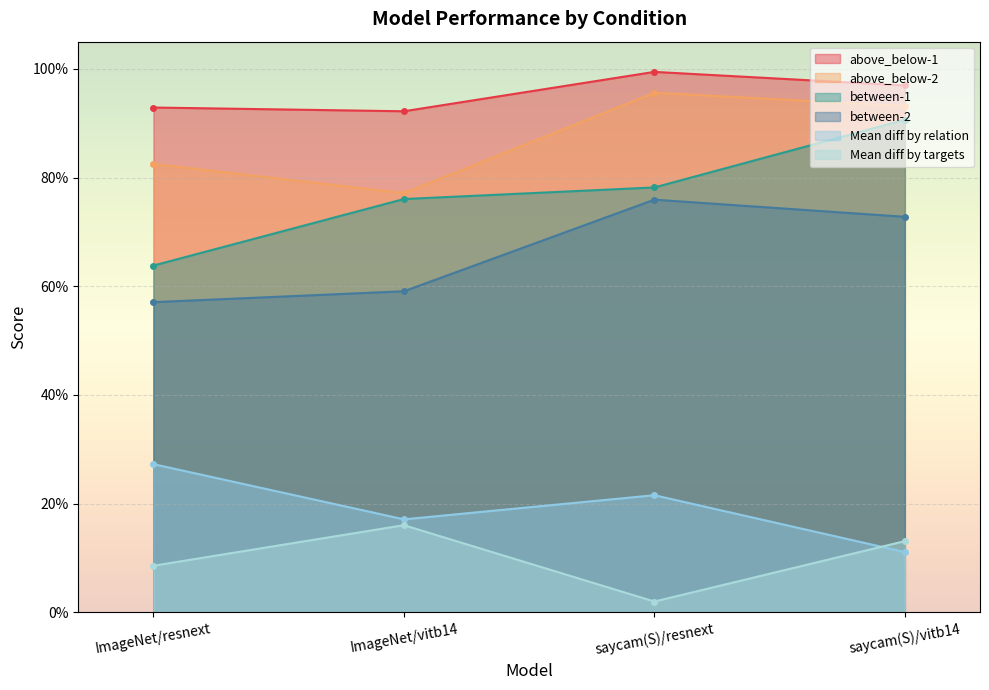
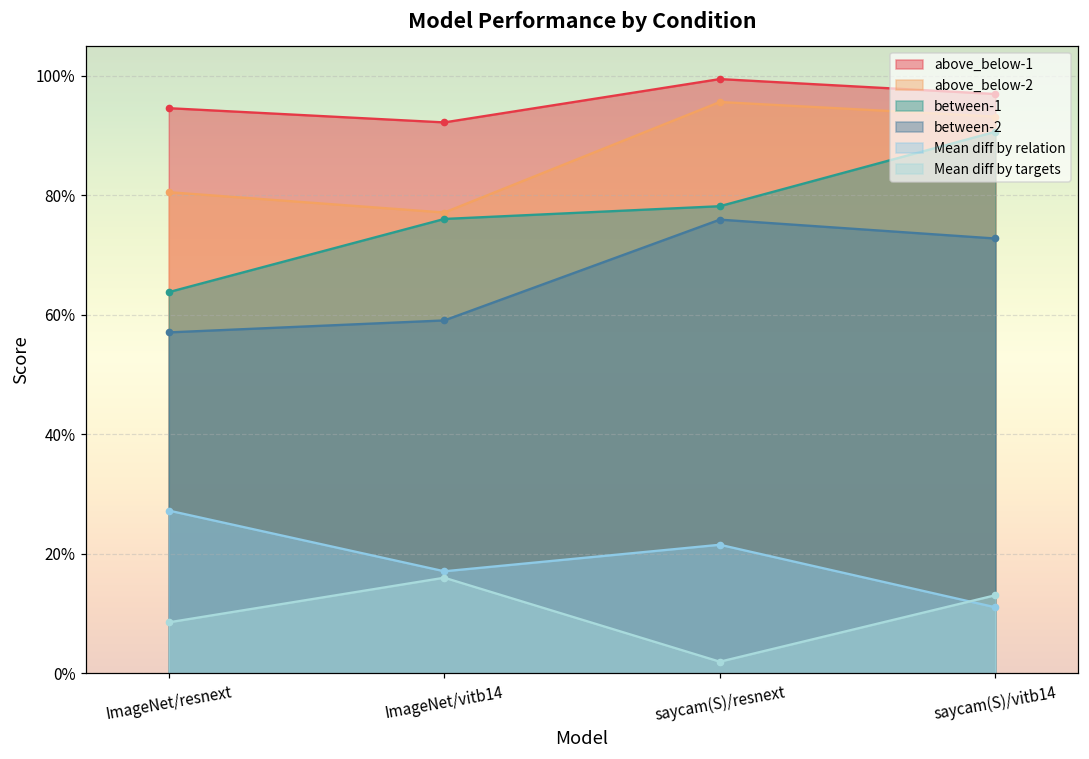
above_below-1, ImageNet/resnext: 93% -> 95%
above_below-2, ImageNet/resnext: 82% -> 81%
